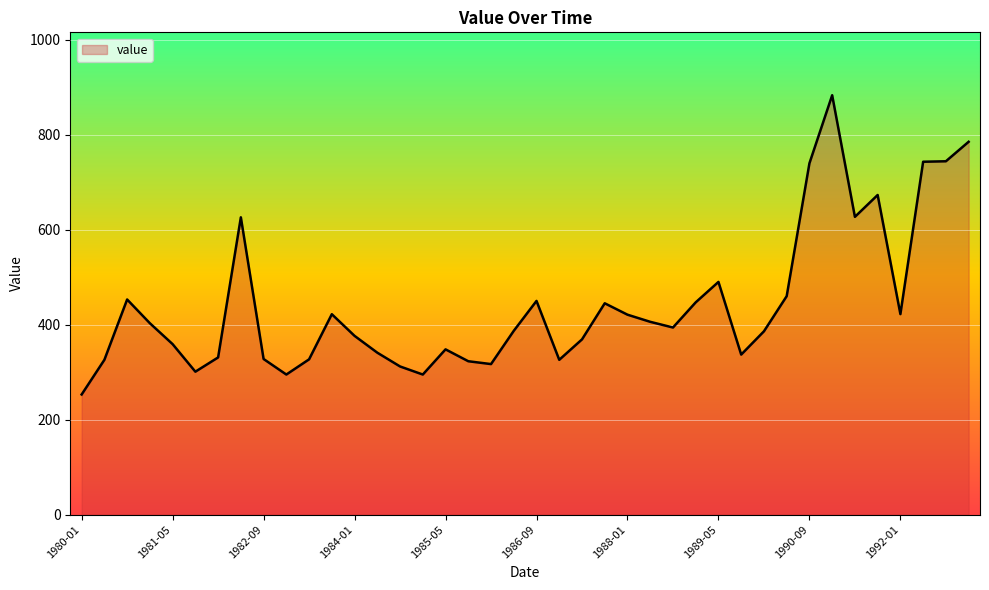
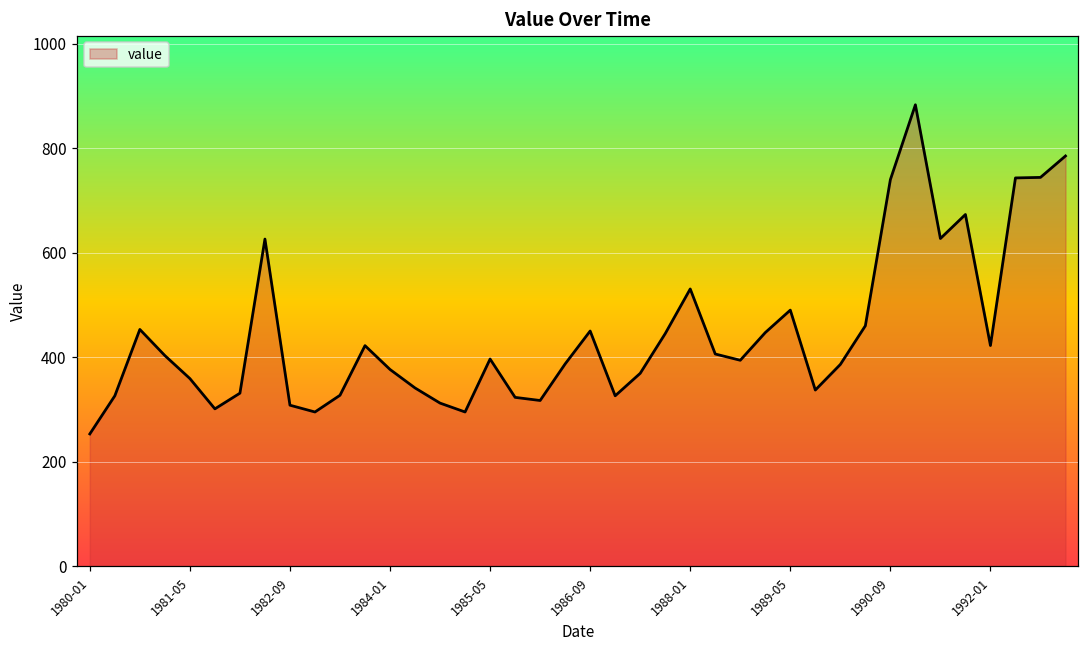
1982-09: 330 -> 310
1985-05: 350 -> 400
1988-01: 420 -> 530
